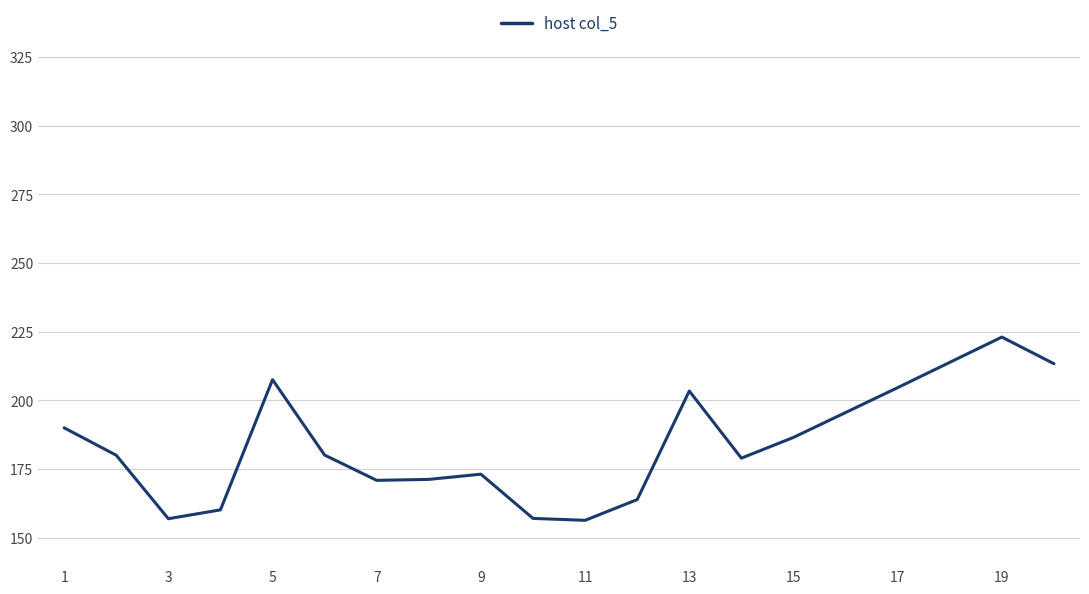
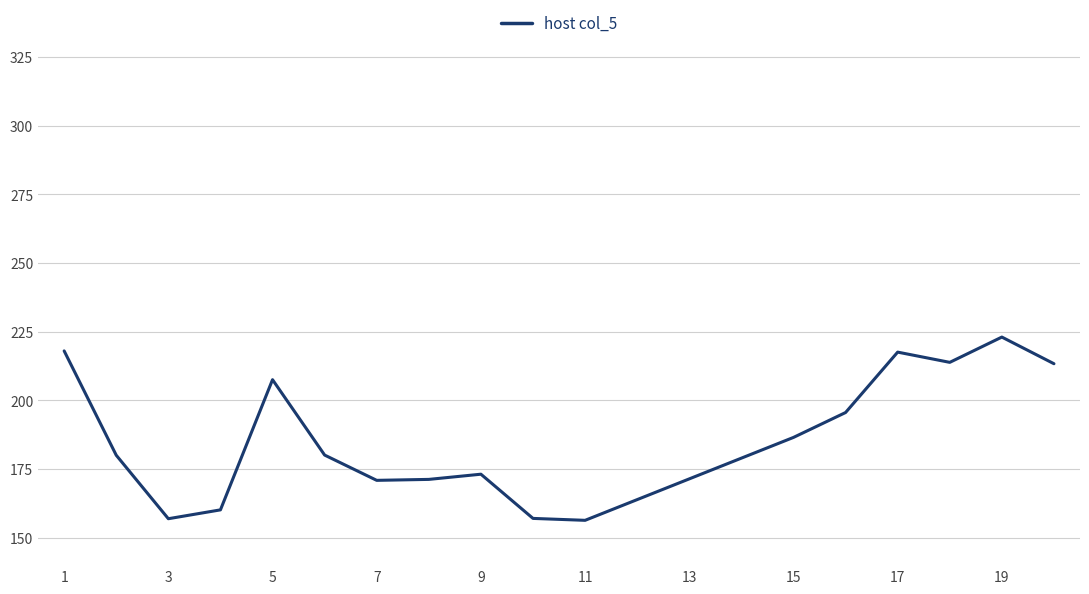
1: 190 -> 218
13: 203 -> 171
17: 205 -> 218
